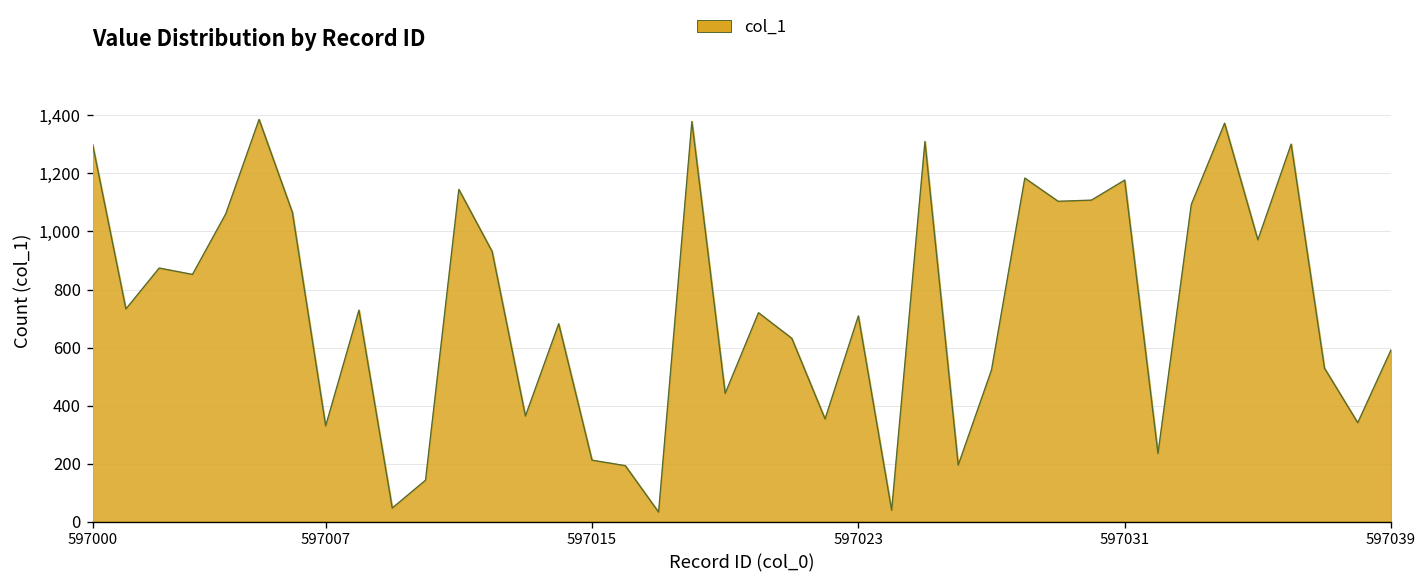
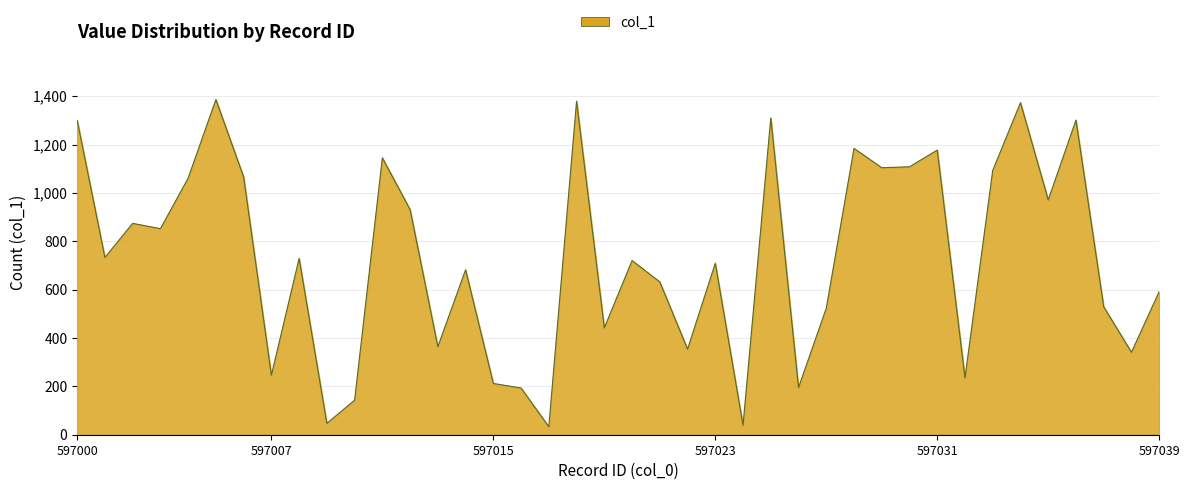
597007: 330 -> 250
